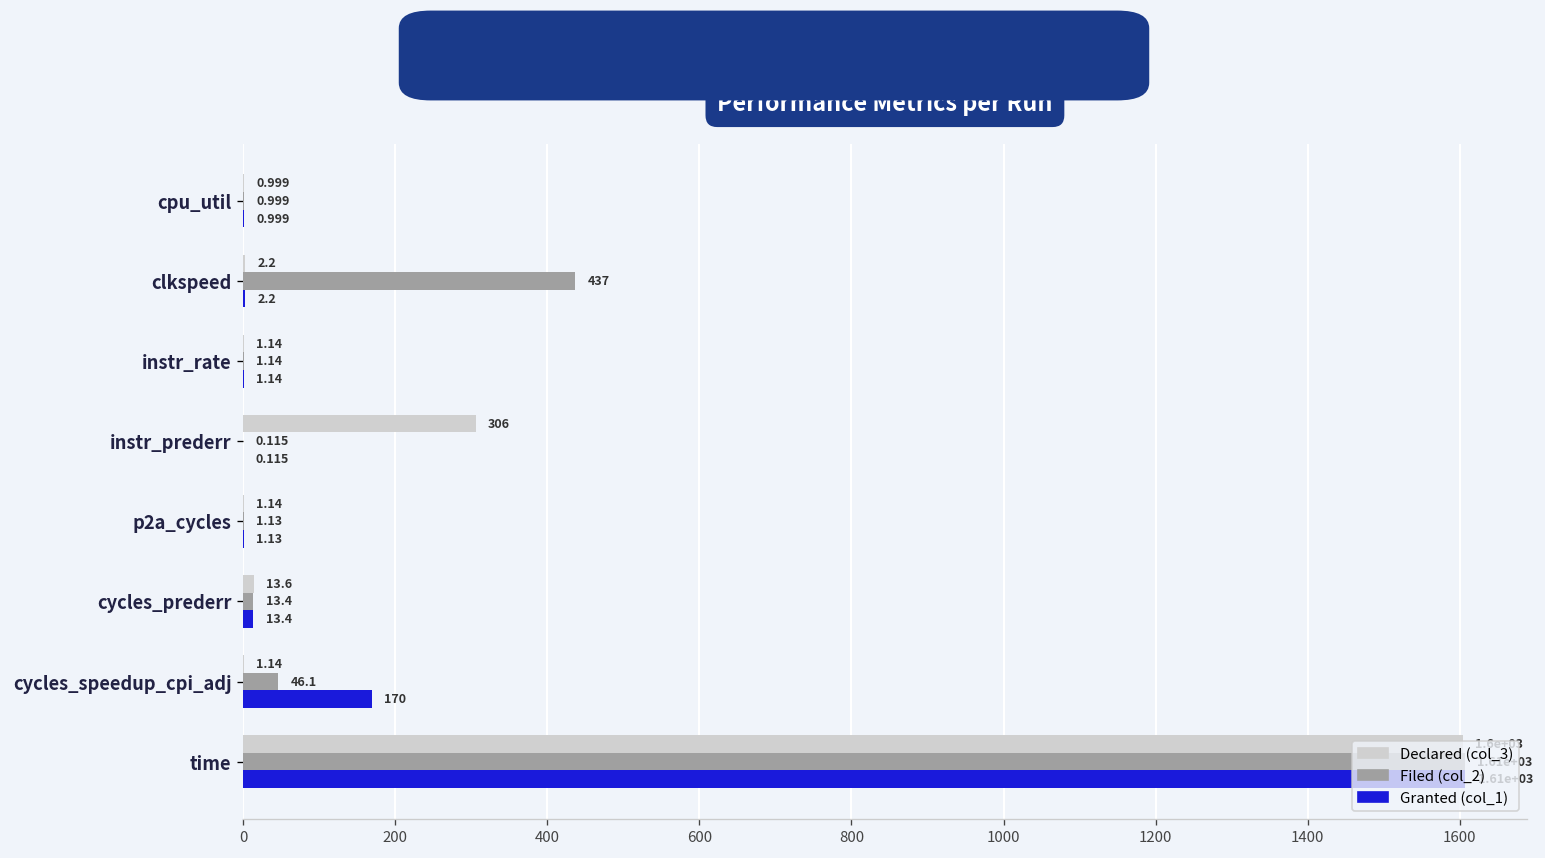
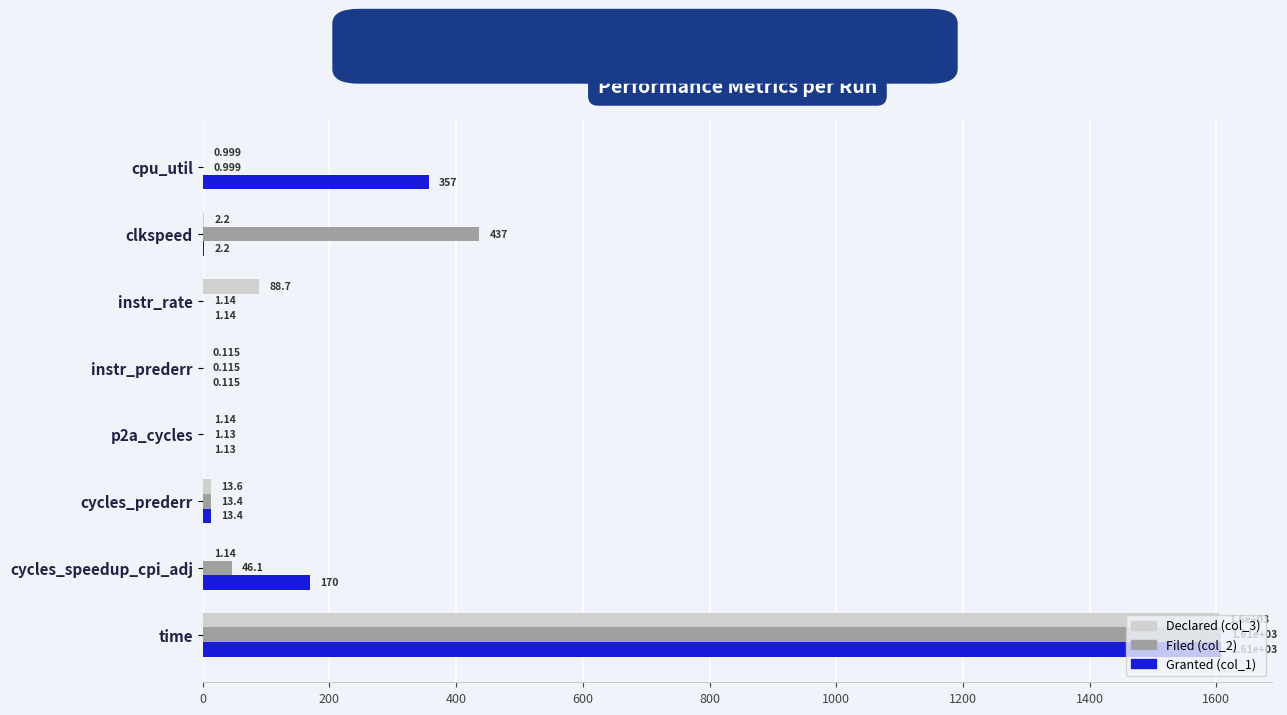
Granted (col_1), cpu_util: 0.999 -> 357
Declared (col_3), instr_rate: 1.14 -> 88.7
Declared (col_3), instr_prederr: 306 -> 0.115
